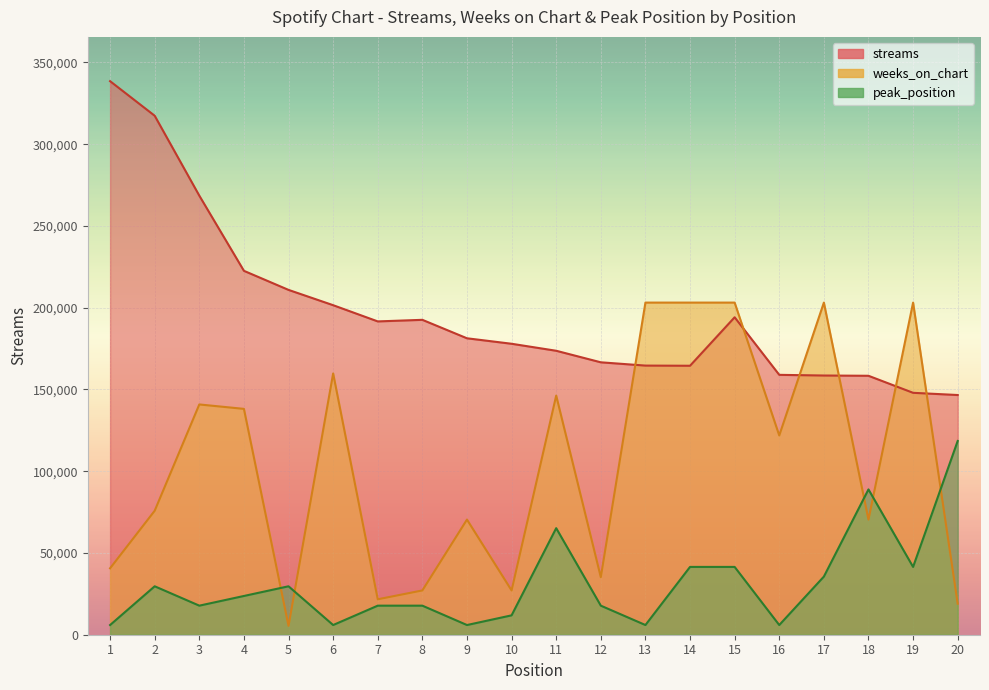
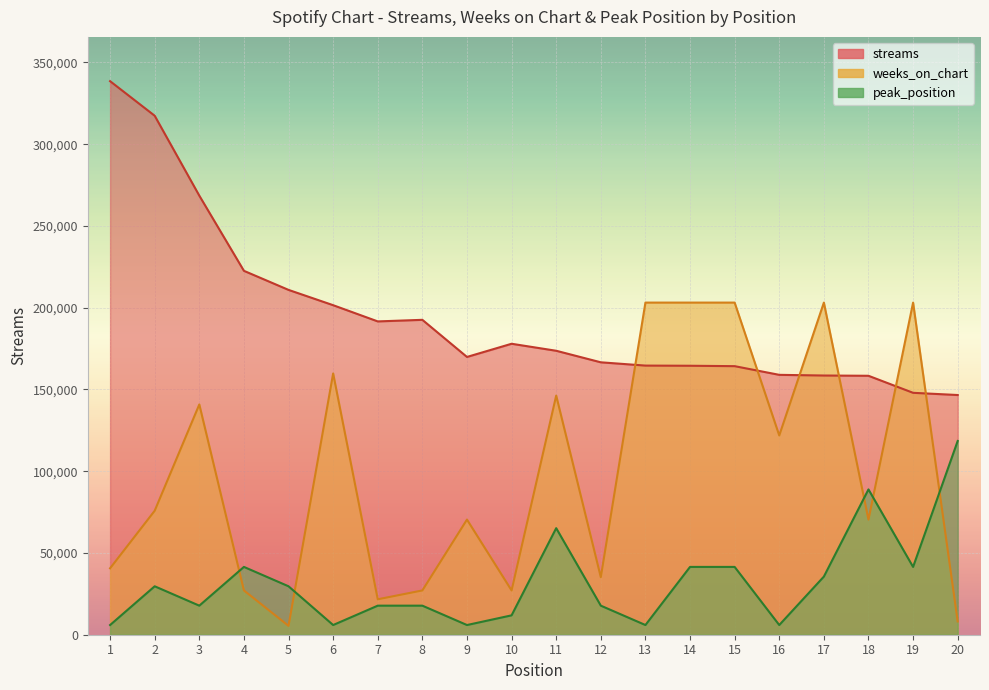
weeks_on_chart, 4: 138,000 -> 27,000
peak_position, 4: 24,000 -> 41,000
streams, 9: 181,000 -> 170,000
streams, 15: 194,000 -> 164,000
weeks_on_chart, 20: 19,000 -> 8,000
